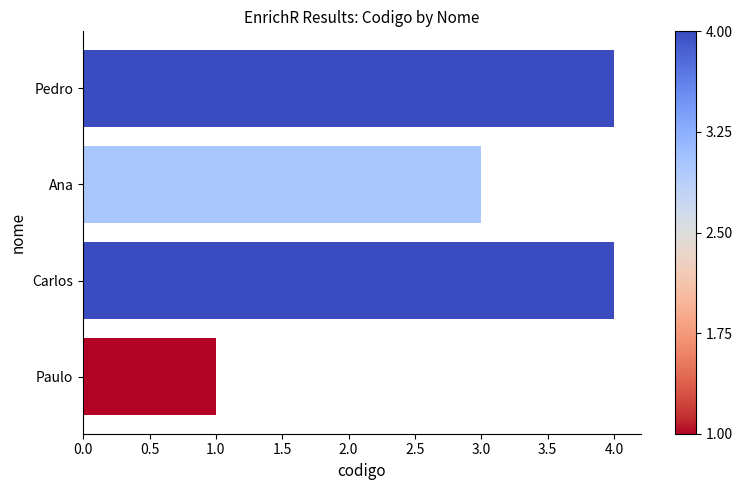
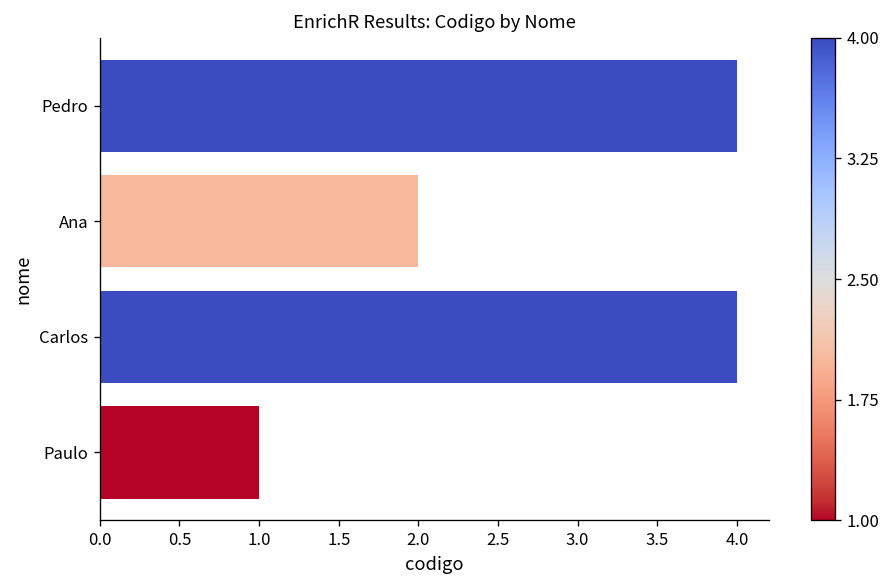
Ana: 3 -> 2
